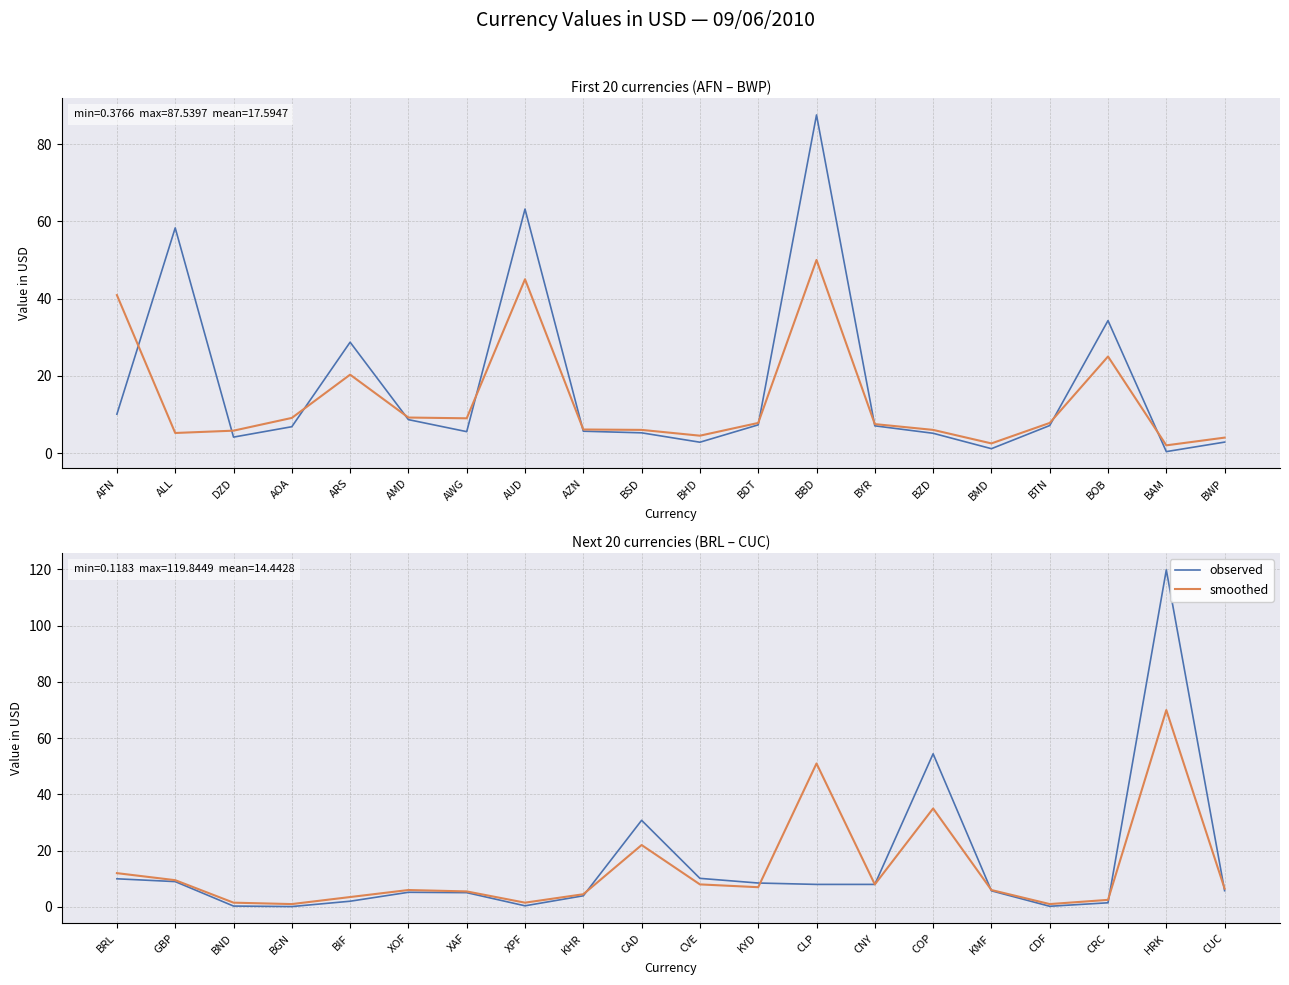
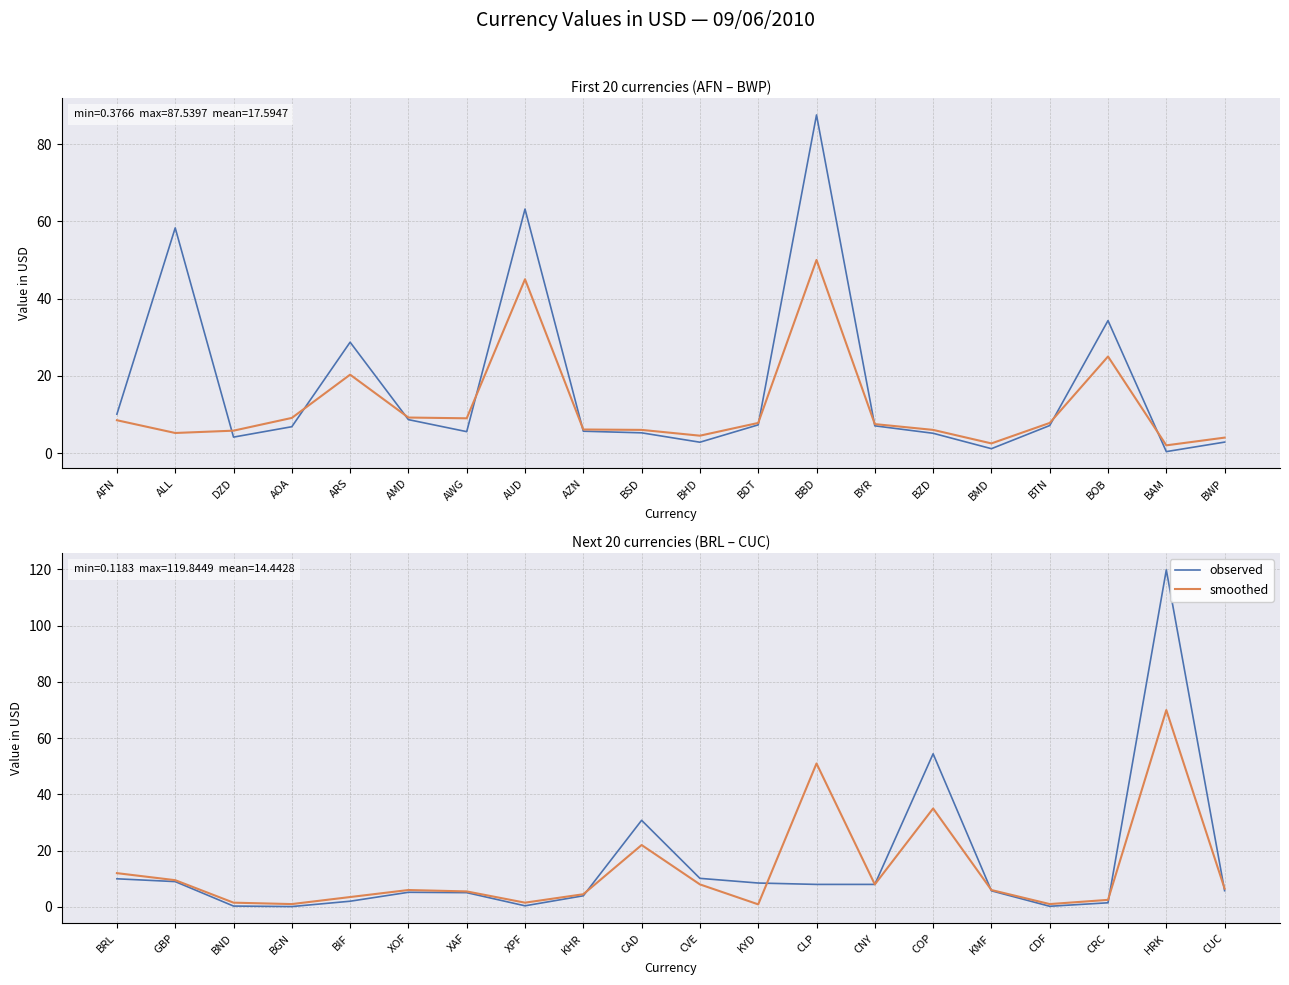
First 20 currencies (AFN – BWP), smoothed, AFN: 41 -> 9
Next 20 currencies (BRL – CUC), smoothed, KYD: 7 -> 1
